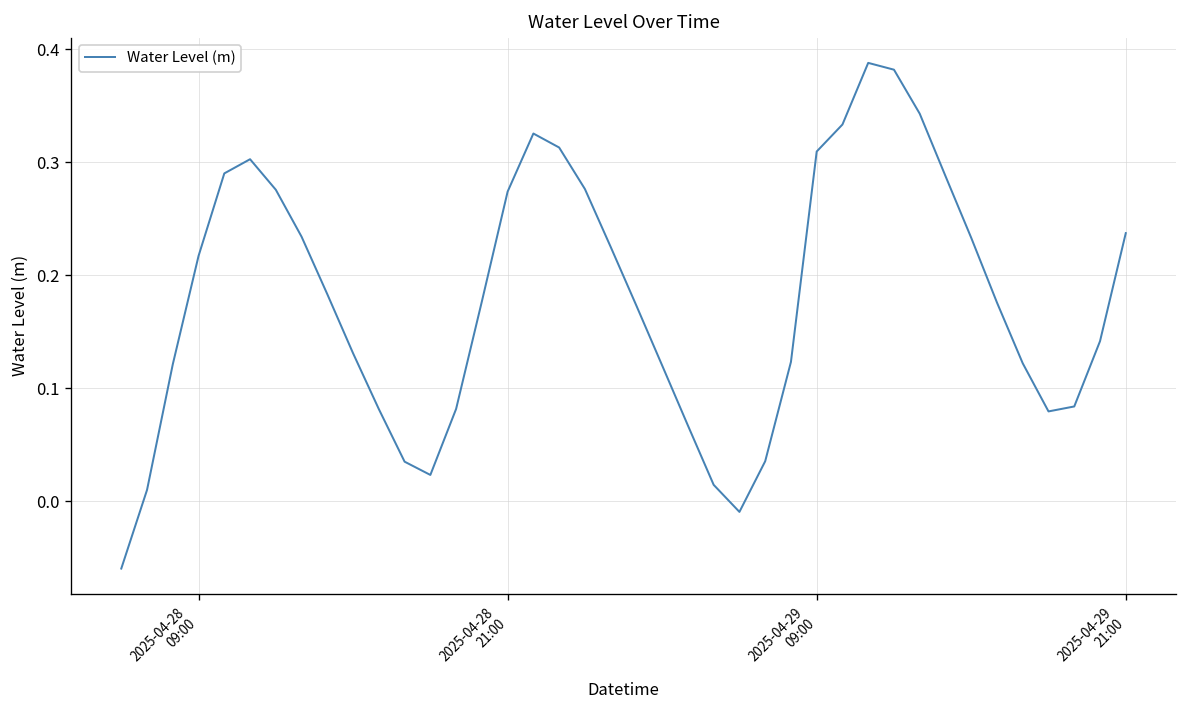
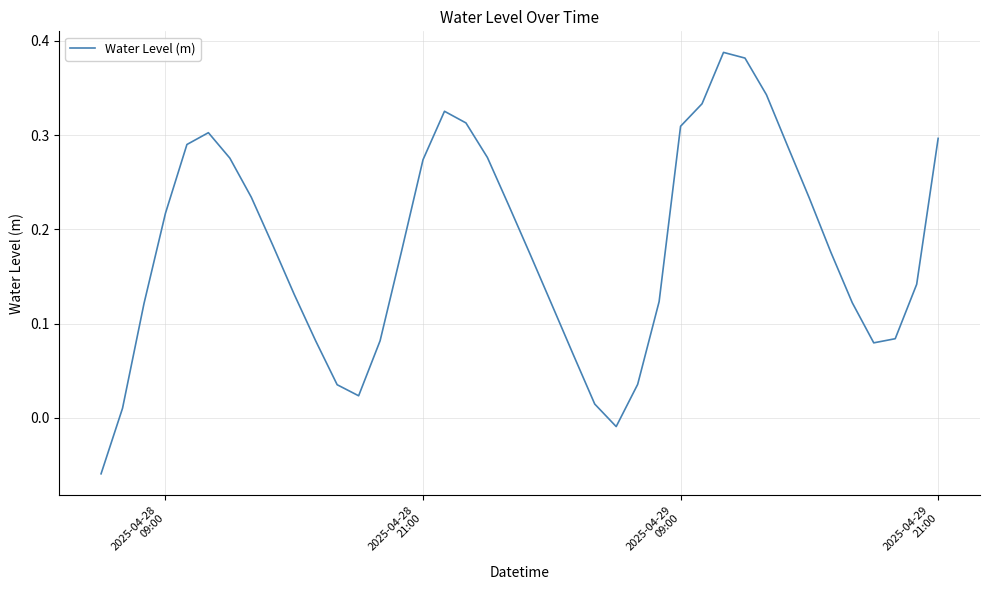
2025-04-29 21:00: 0.24 -> 0.30
